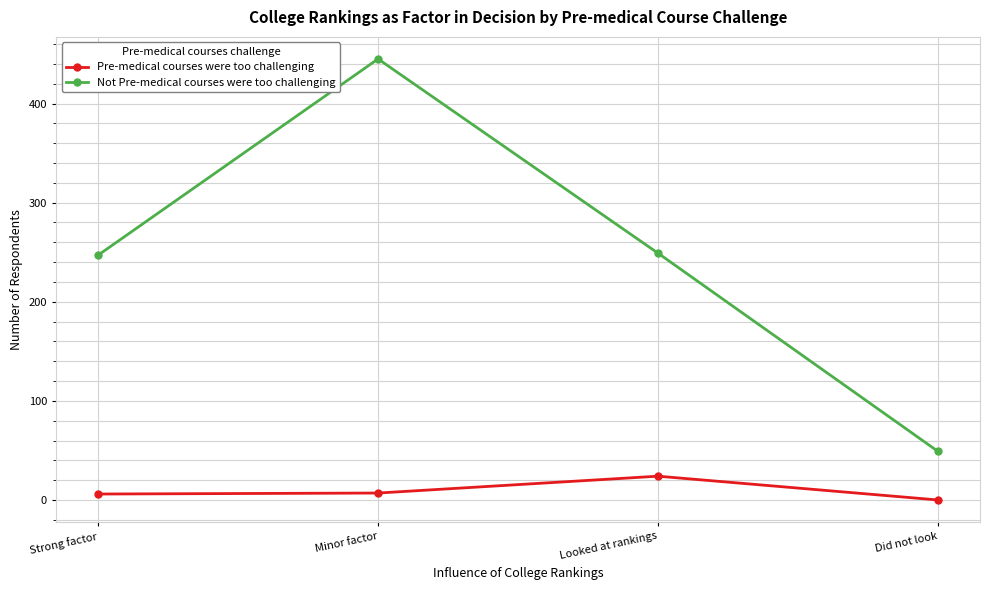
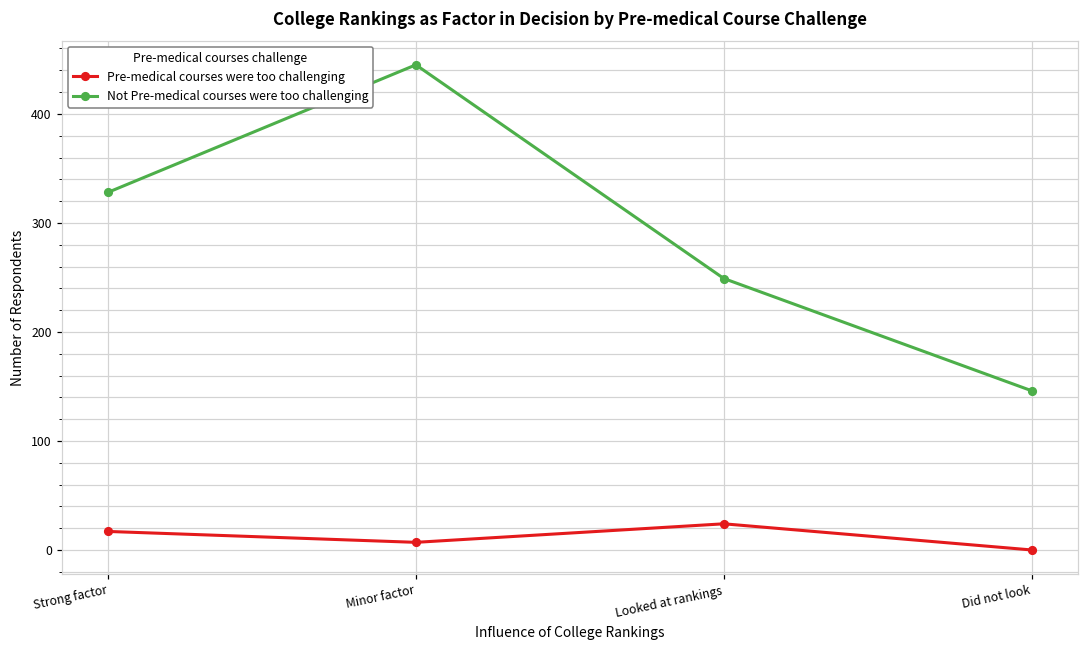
Pre-medical courses were too challenging, Strong factor: 10 -> 20
Not Pre-medical courses were too challenging, Strong factor: 250 -> 330
Not Pre-medical courses were too challenging, Did not look: 50 -> 150
